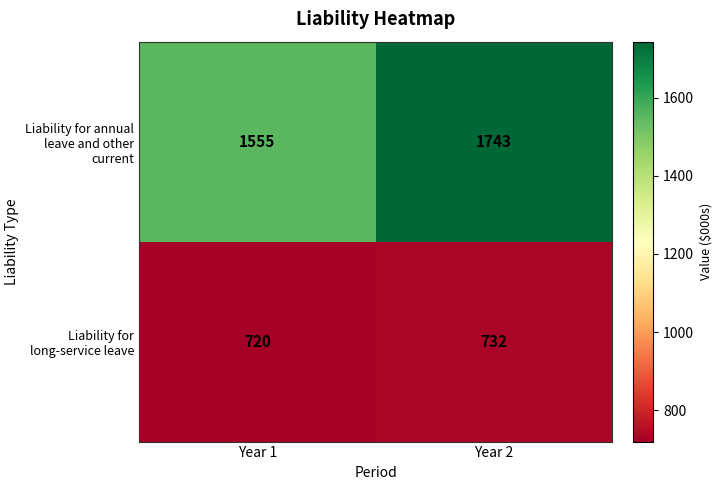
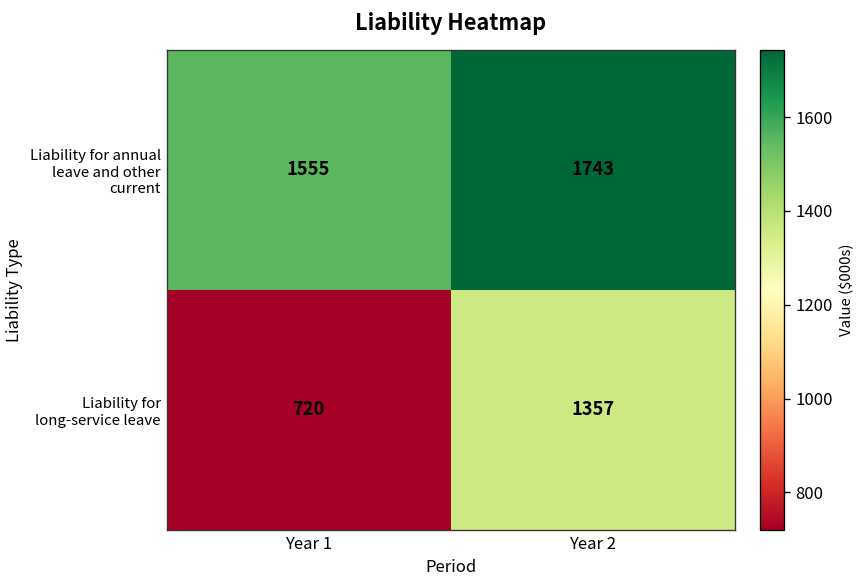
Liability for long-service leave, Year 2: 732 -> 1357
